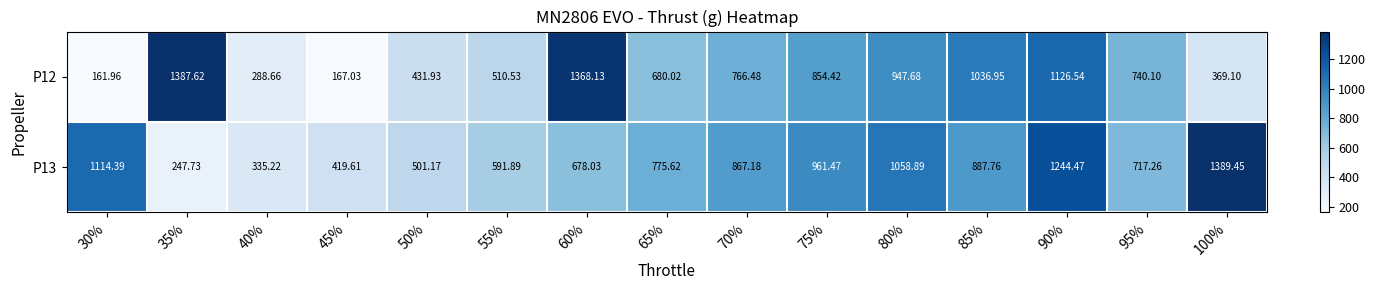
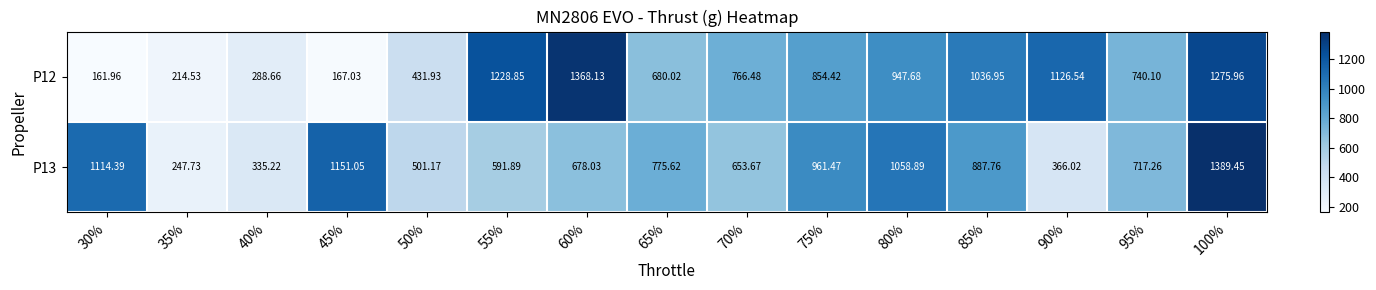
P12, 35%: 1387.62 -> 214.53
P12, 55%: 510.53 -> 1228.85
P12, 100%: 369.10 -> 1275.96
P13, 45%: 419.61 -> 1151.05
P13, 70%: 867.18 -> 653.67
P13, 90%: 1244.47 -> 366.02
